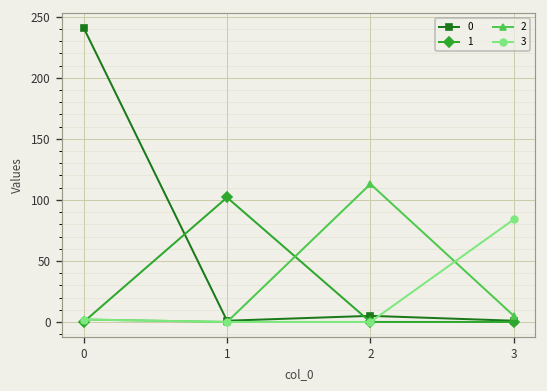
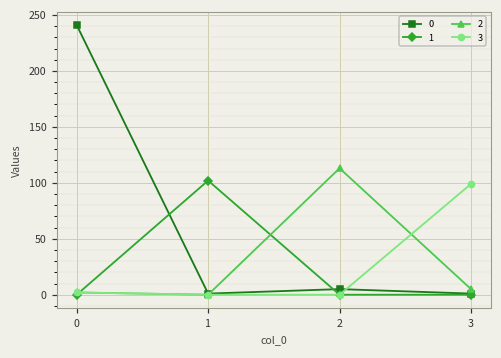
3, 3: 84 -> 99
